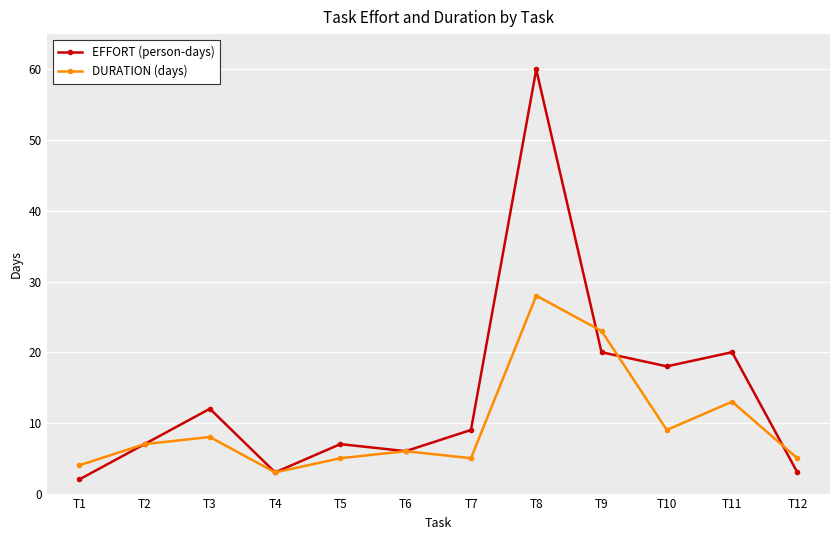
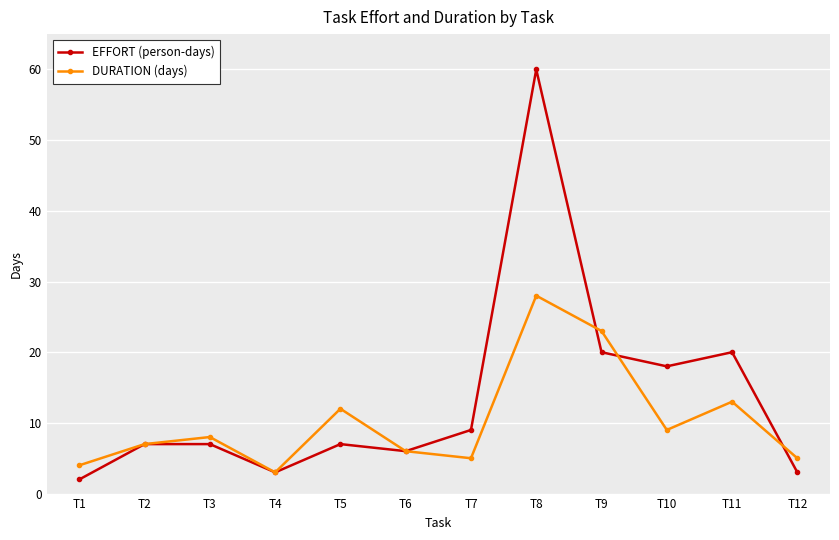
EFFORT (person-days), T3: 12 -> 7
DURATION (days), T5: 5 -> 12
